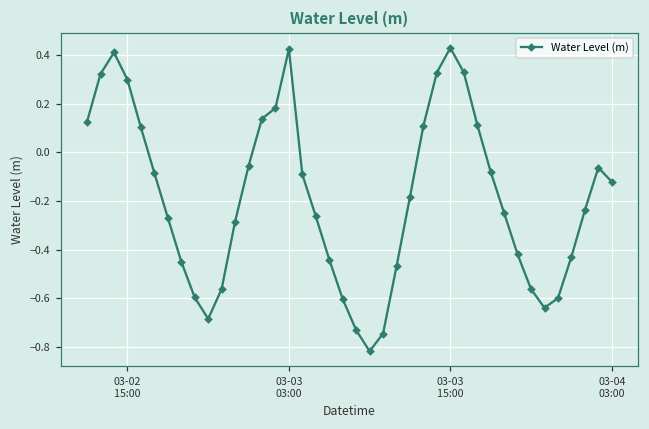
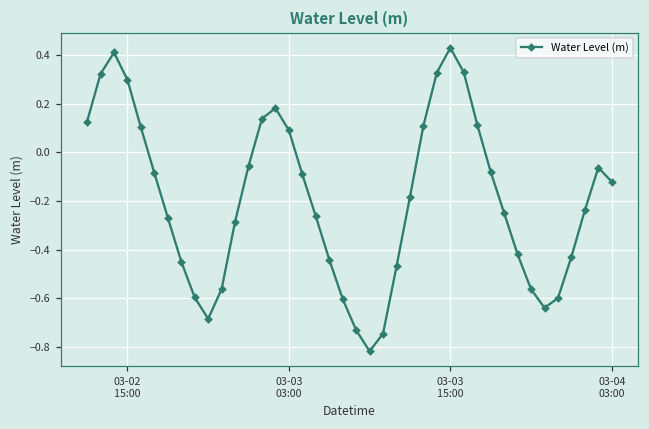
03-03 03:00: 0.42 -> 0.09
